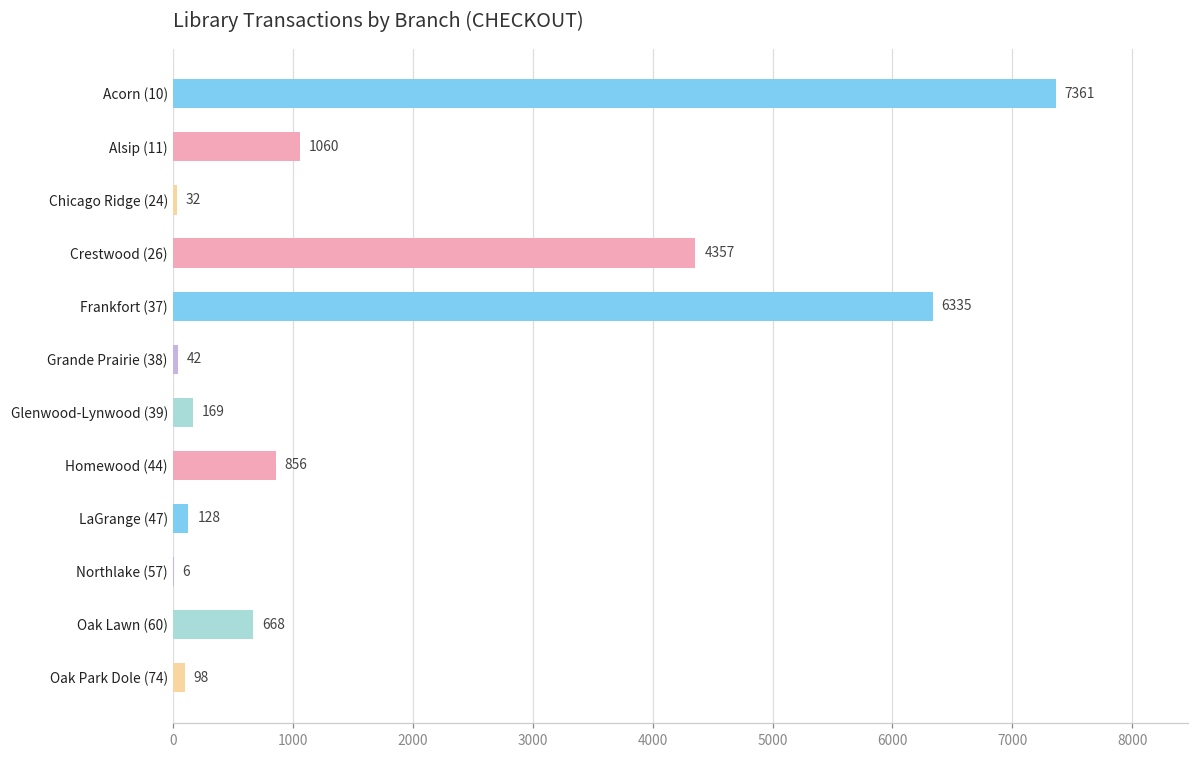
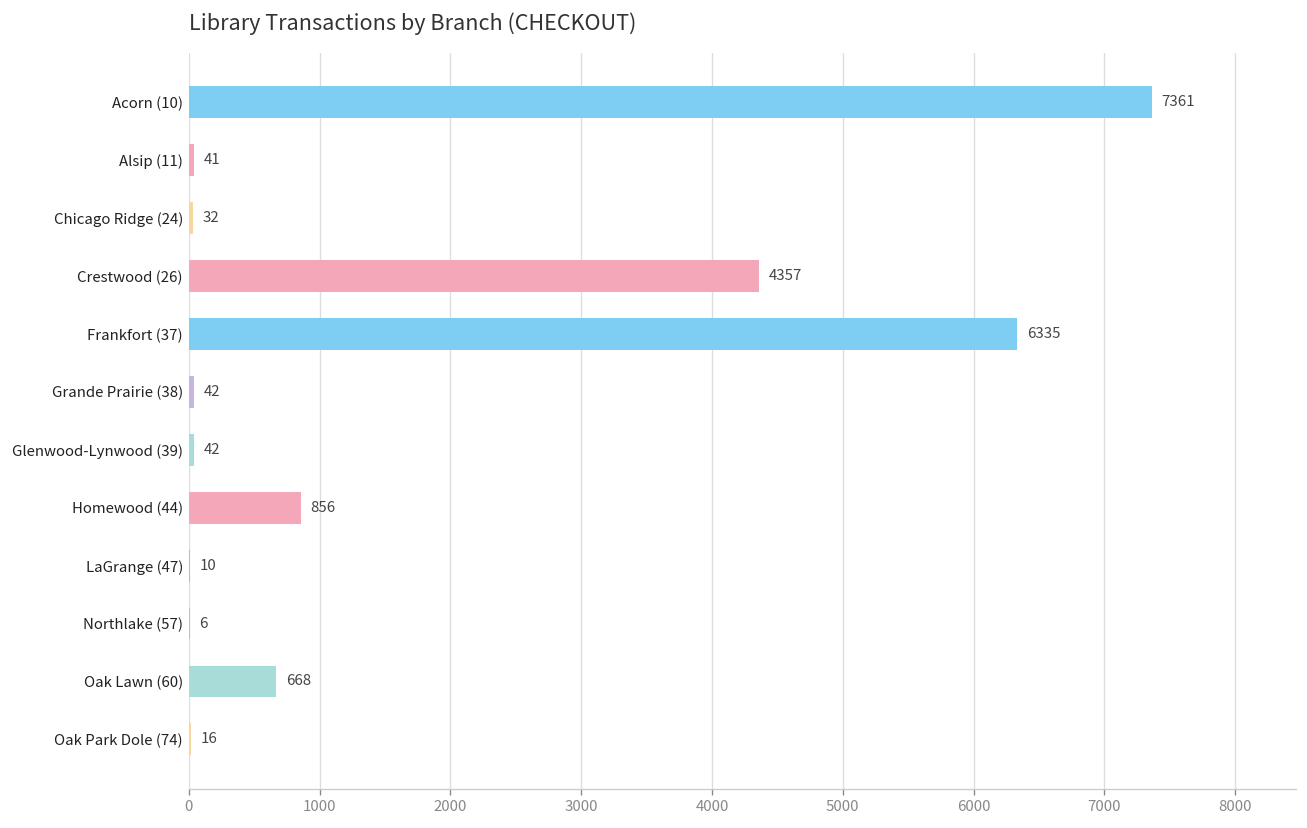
Alsip (11): 1060 -> 41
Glenwood-Lynwood (39): 169 -> 42
LaGrange (47): 128 -> 10
Oak Park Dole (74): 98 -> 16
